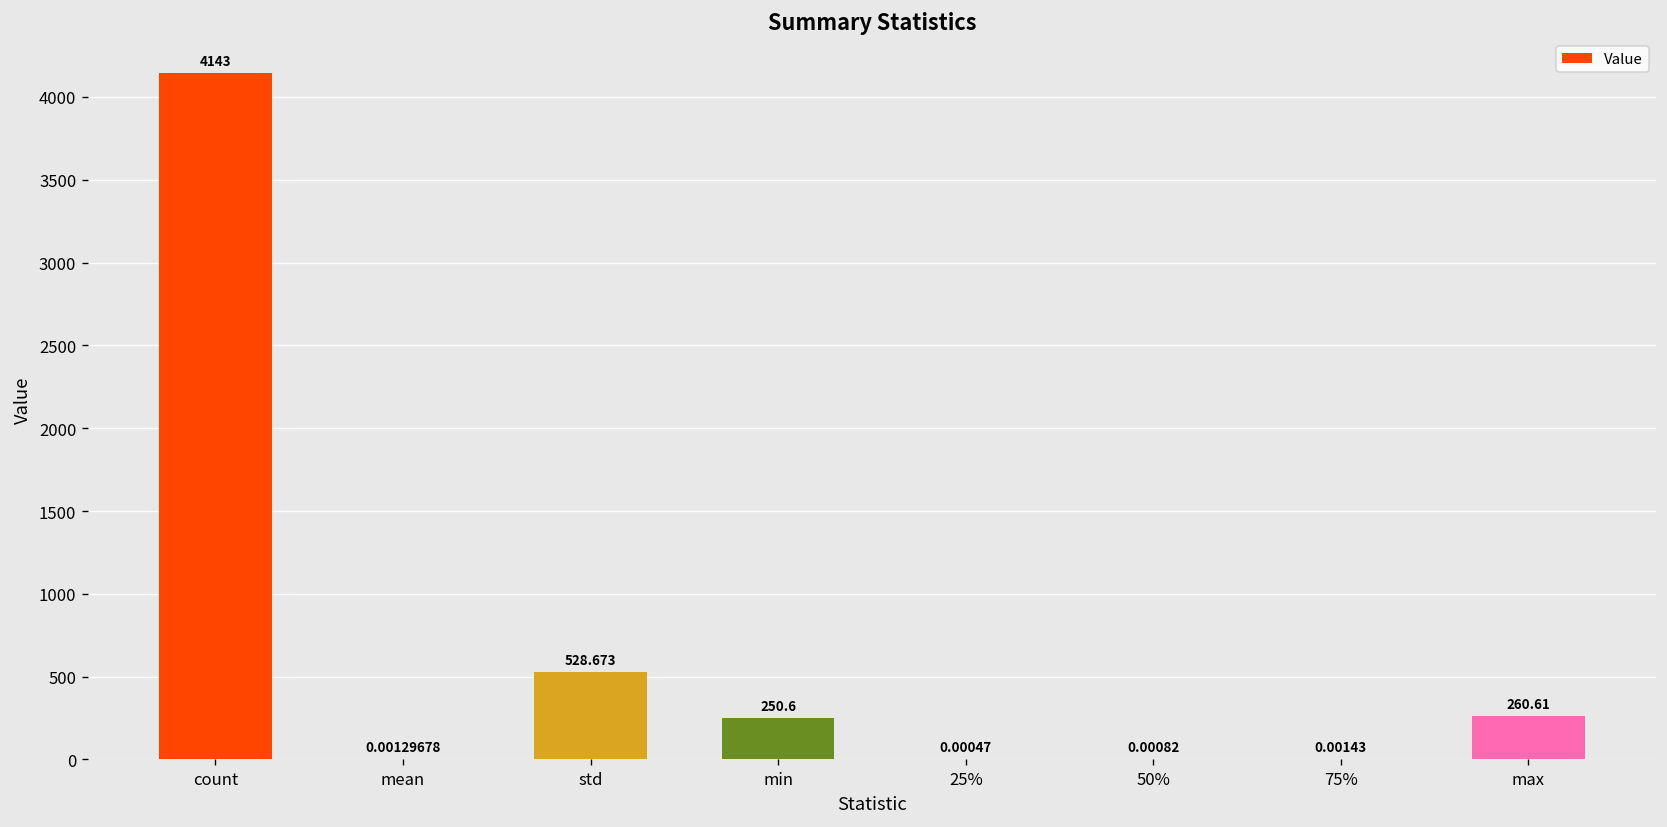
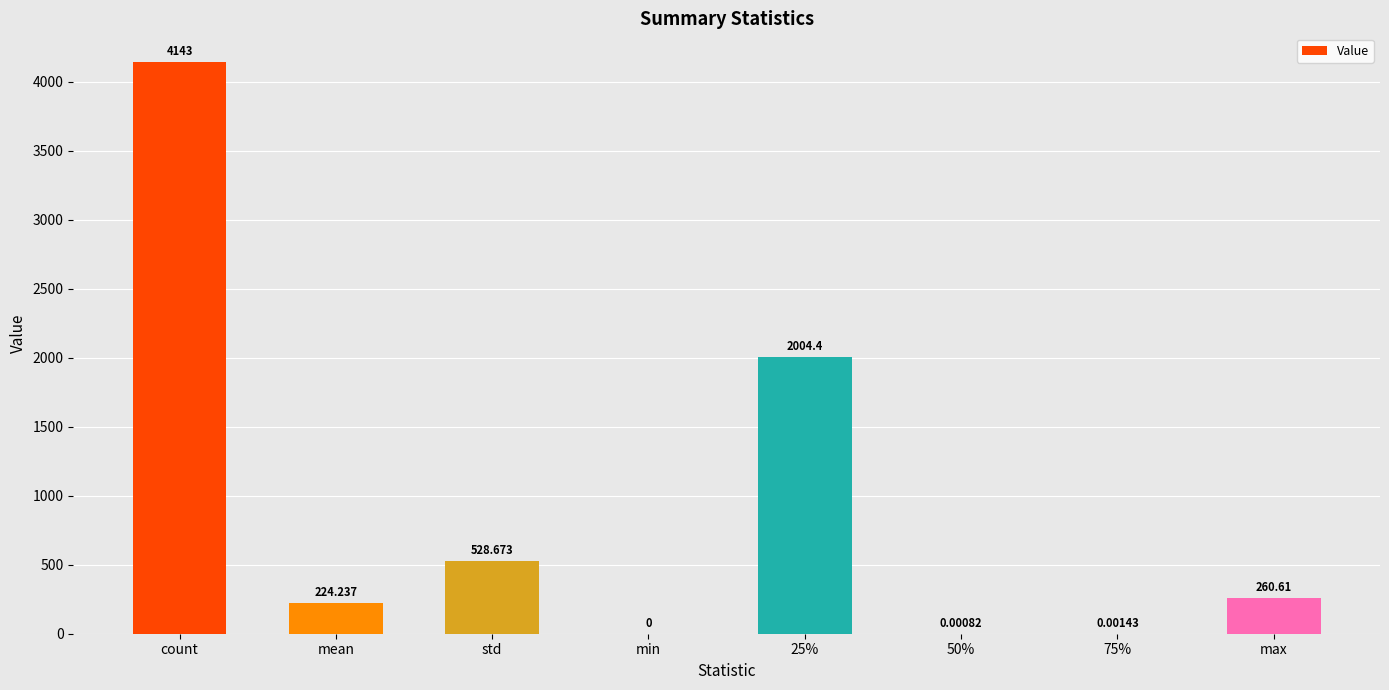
mean: 0.00129678 -> 224.237
min: 250.6 -> 0
25%: 0.00047 -> 2004.4
